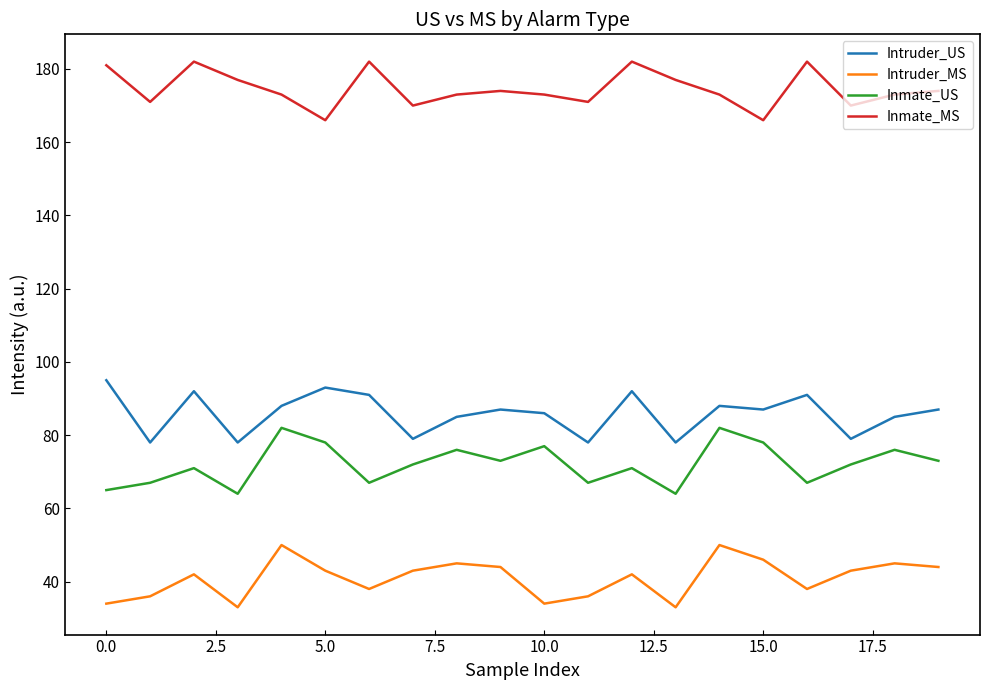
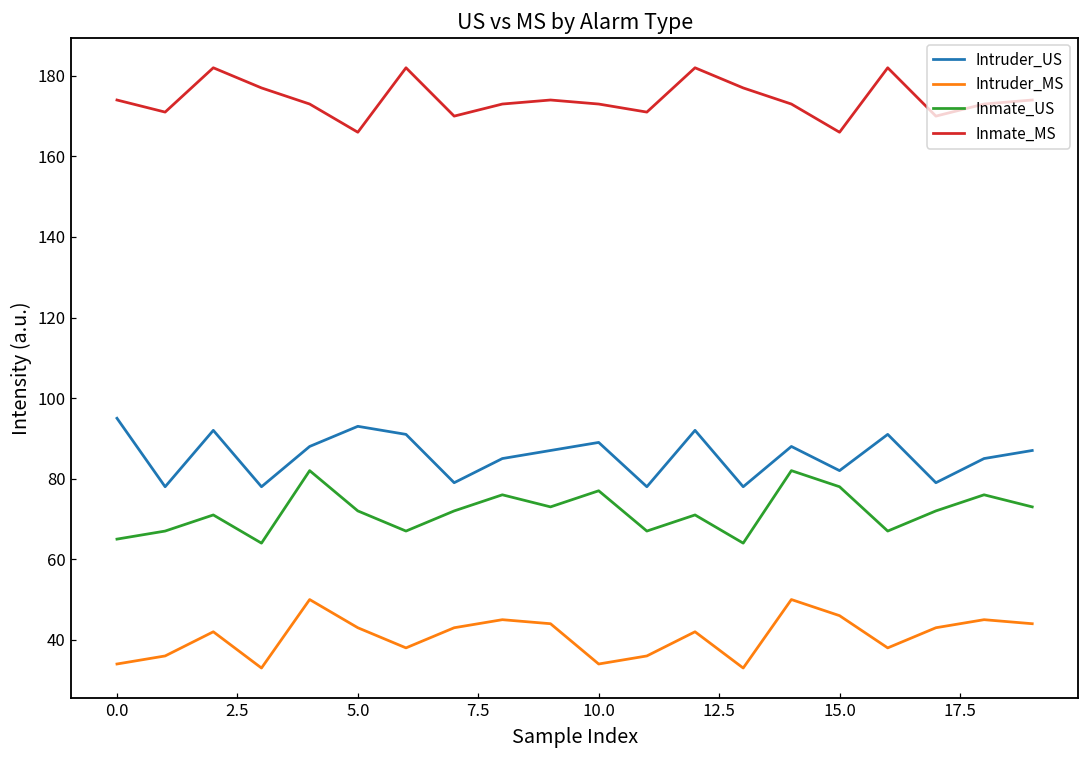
Inmate_MS, 0.0: 181 -> 174
Inmate_US, 5.0: 78 -> 72
Intruder_US, 10.0: 86 -> 89
Intruder_US, 15.0: 87 -> 82
